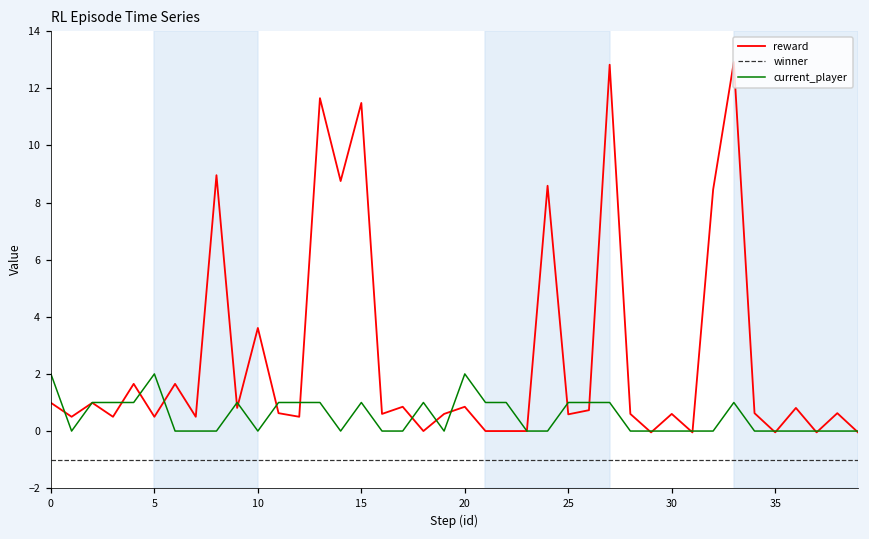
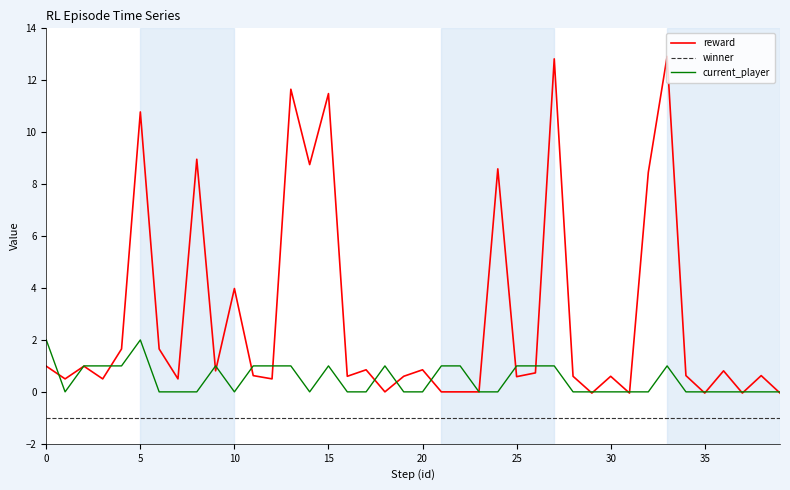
reward, 5: 0.5 -> 10.8
reward, 10: 3.6 -> 4.0
current_player, 20: 2 -> 0
